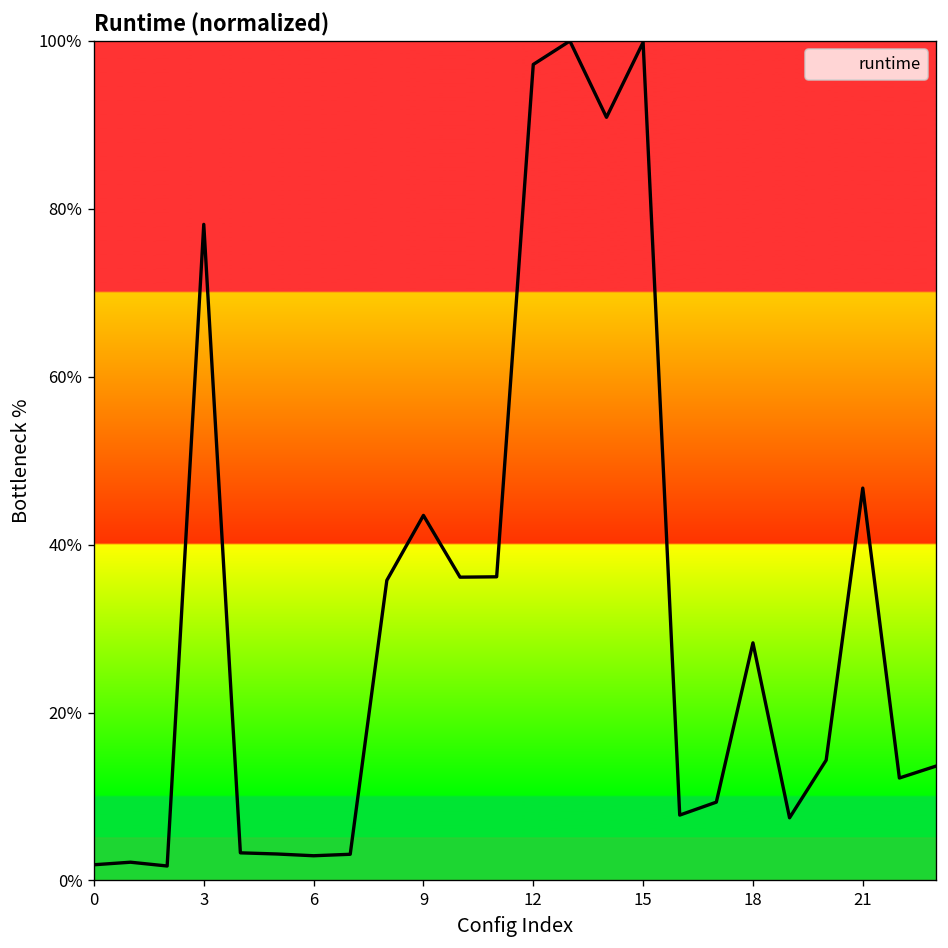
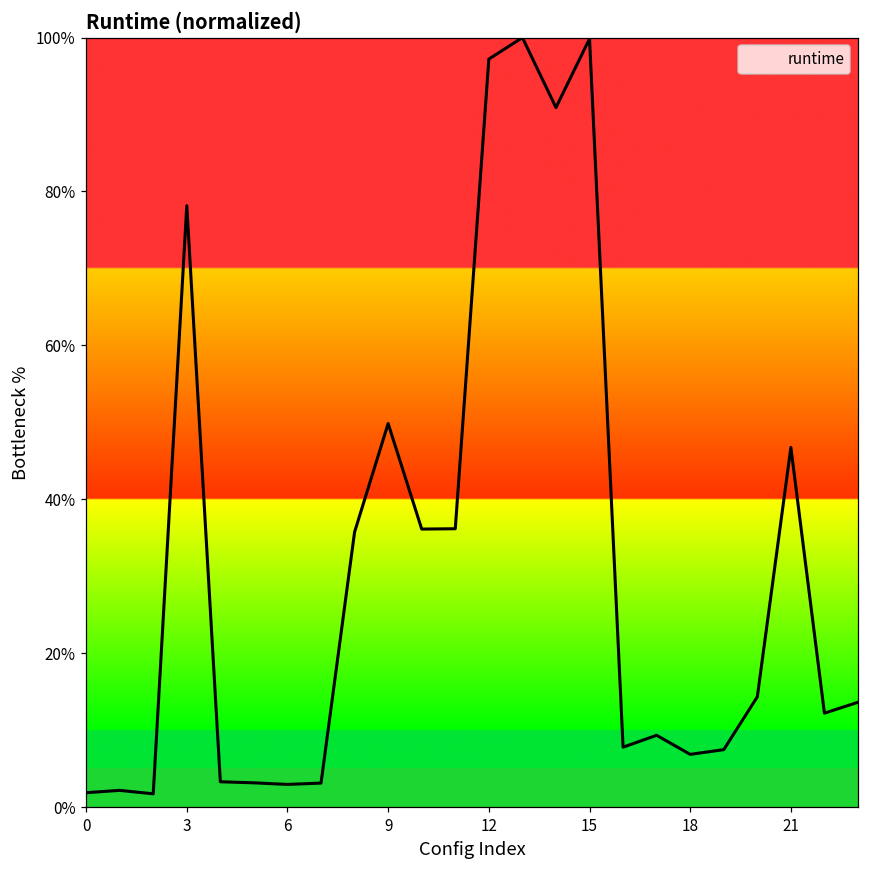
9: 43% -> 50%
18: 28% -> 7%
